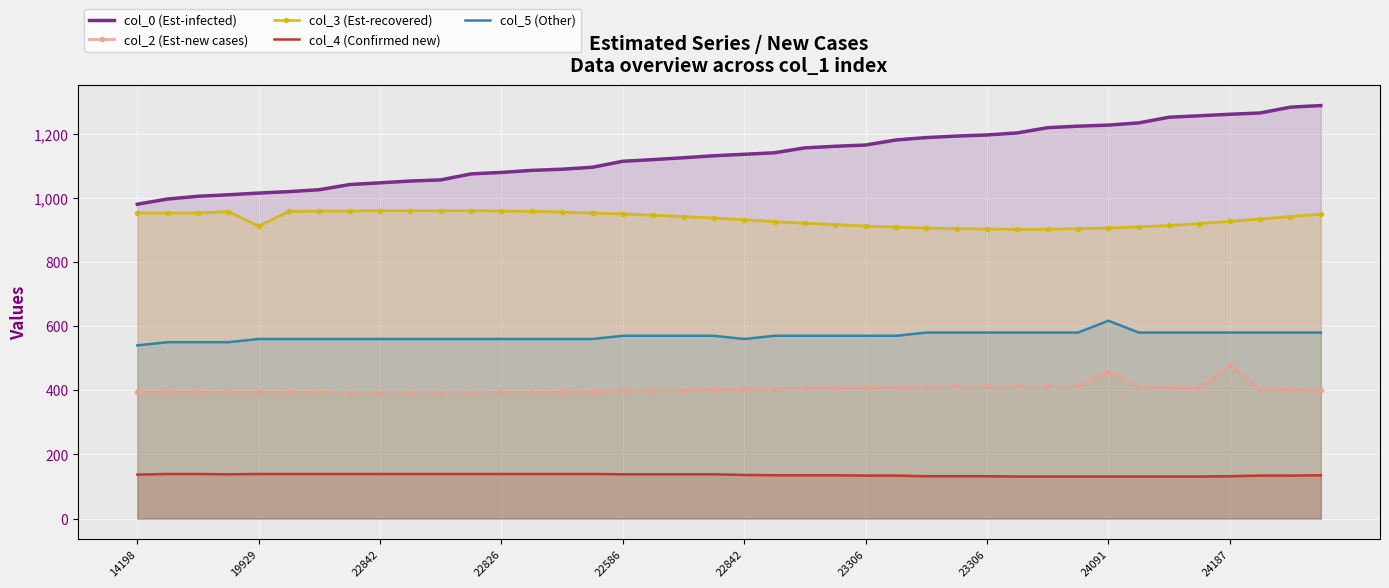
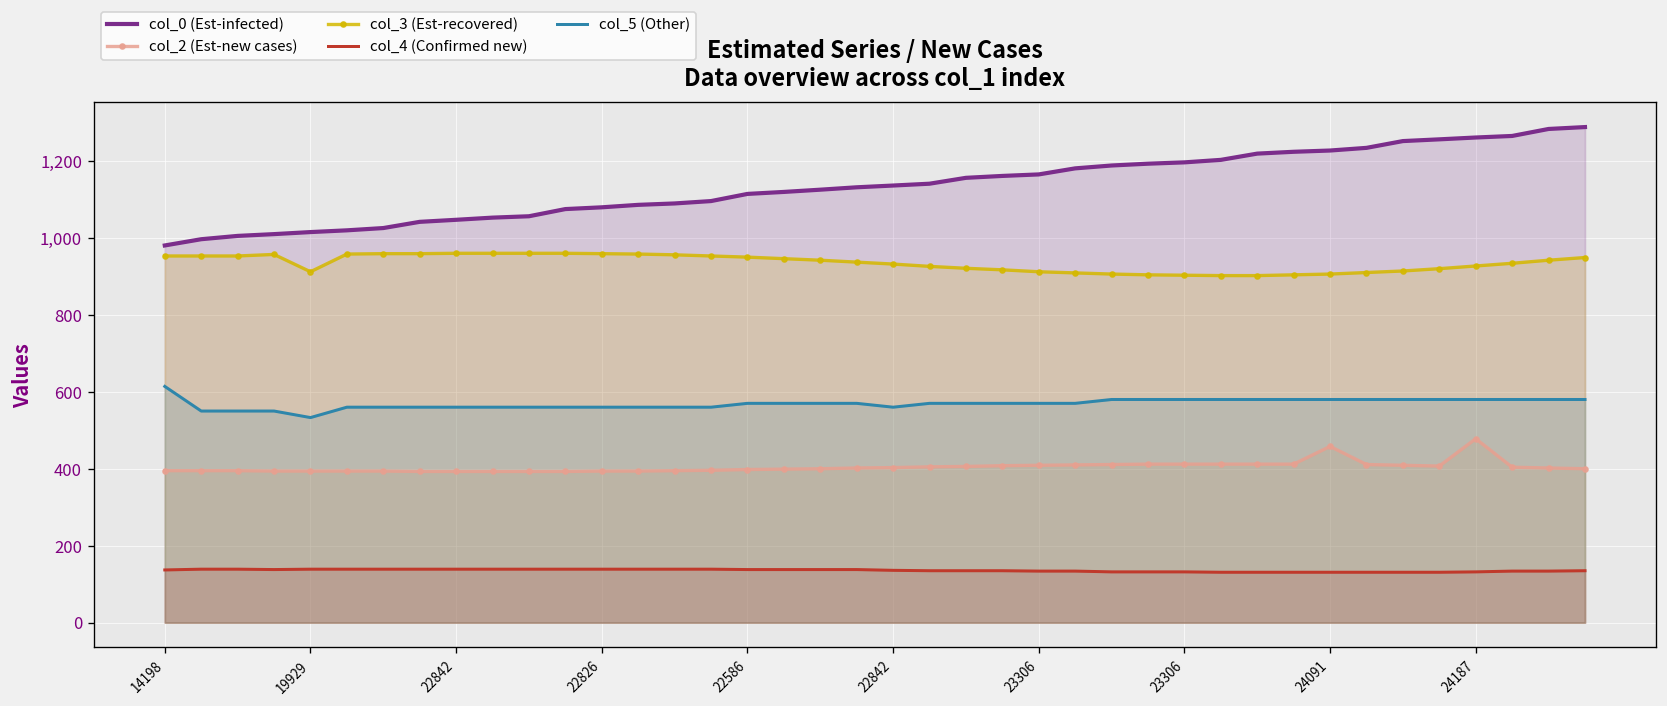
col_5 (Other), 14198: 540 -> 610
col_5 (Other), 19929: 560 -> 530
col_5 (Other), 24091: 620 -> 580
